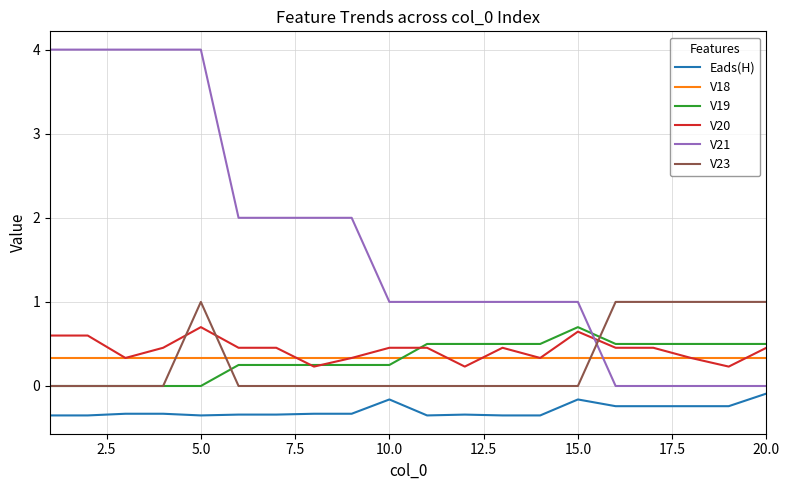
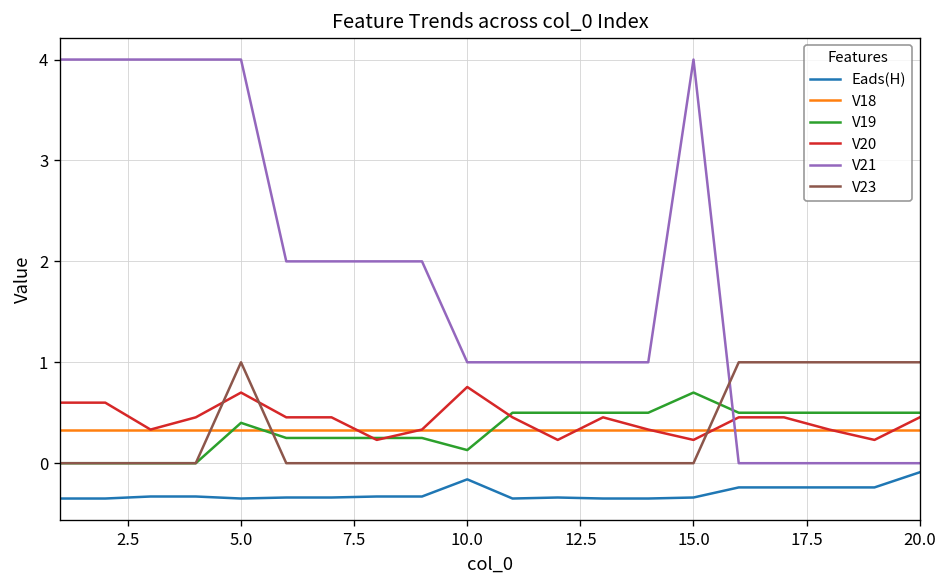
V19, 5.0: 0.0 -> 0.4
V19, 10.0: 0.3 -> 0.1
V20, 10.0: 0.5 -> 0.8
Eads(H), 15.0: -0.2 -> -0.3
V20, 15.0: 0.6 -> 0.2
V21, 15.0: 1 -> 4
